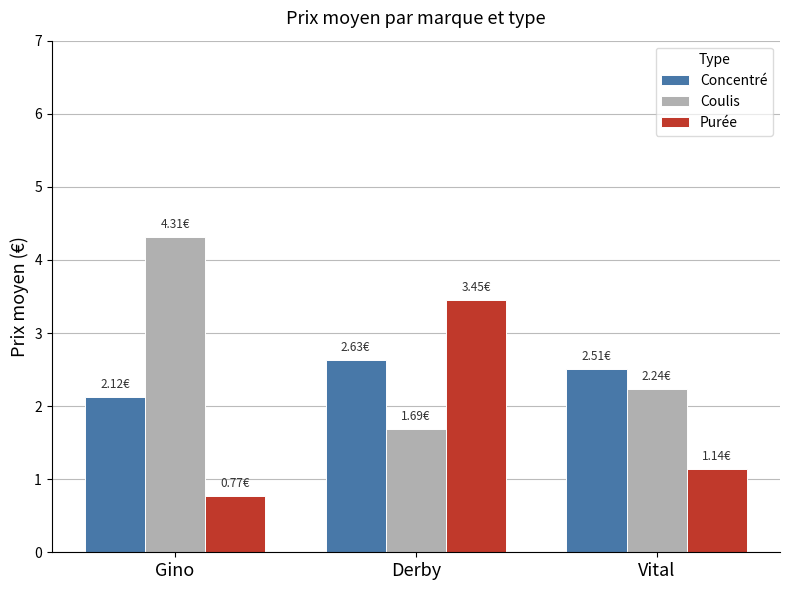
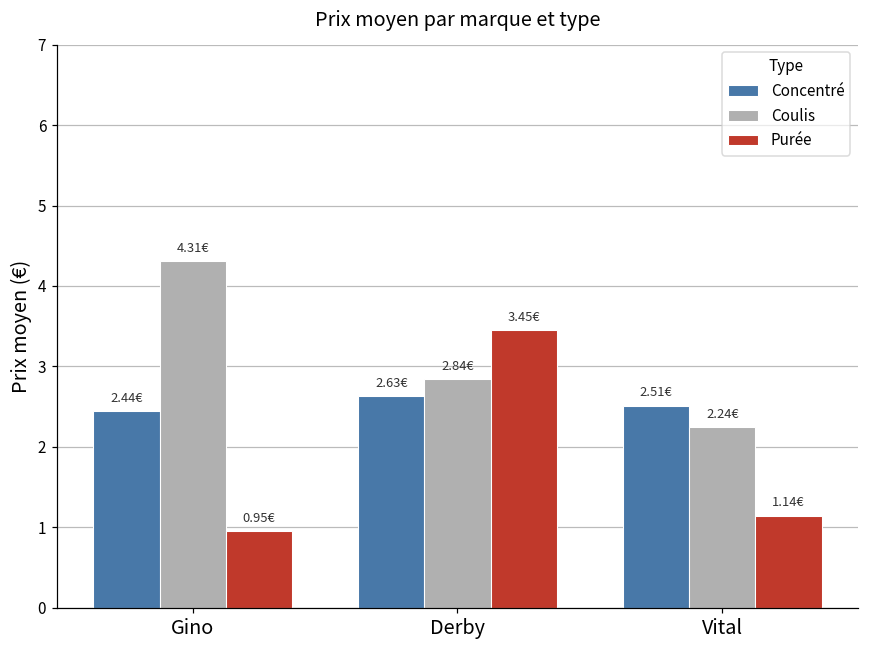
Concentré, Gino: 2.12€ -> 2.44€
Purée, Gino: 0.77€ -> 0.95€
Coulis, Derby: 1.69€ -> 2.84€
